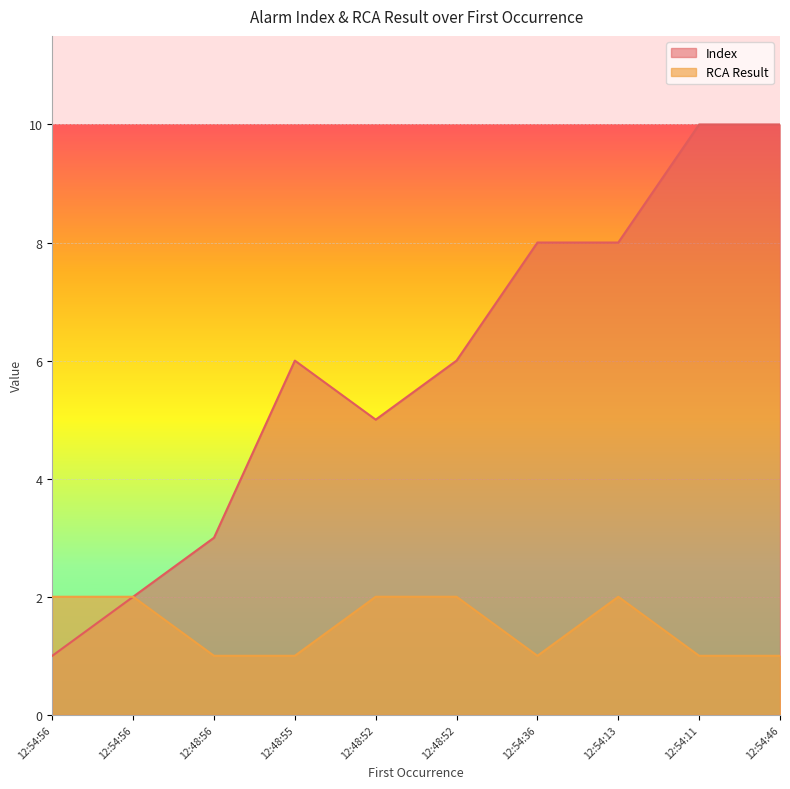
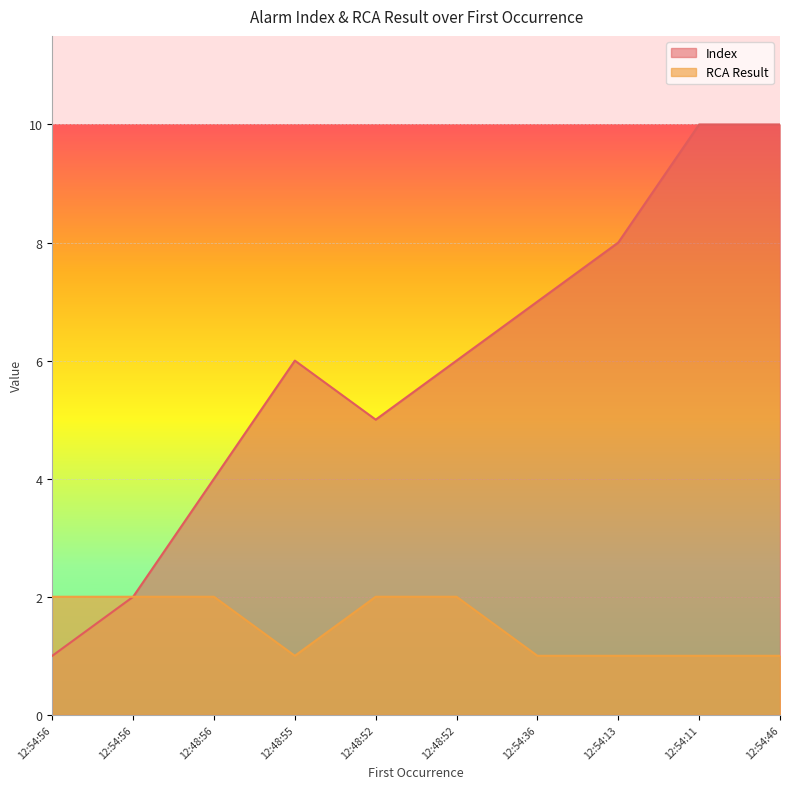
Index, 12:48:56: 3 -> 4
RCA Result, 12:48:56: 1 -> 2
Index, 12:54:36: 8 -> 7
RCA Result, 12:54:13: 2 -> 1
